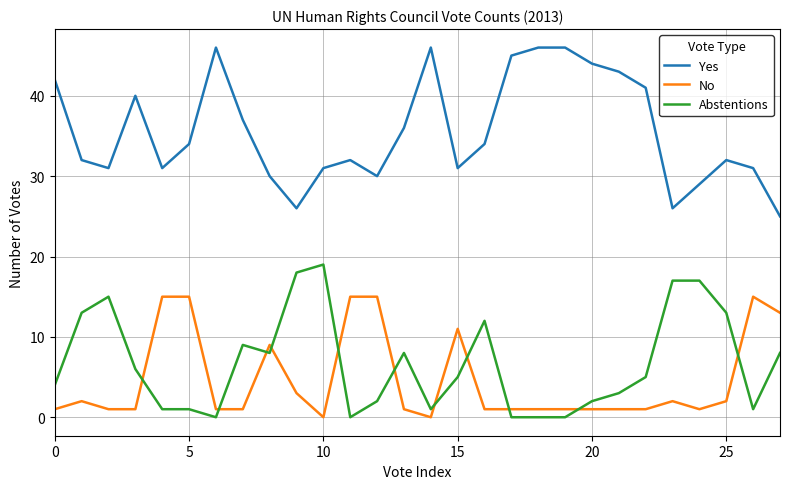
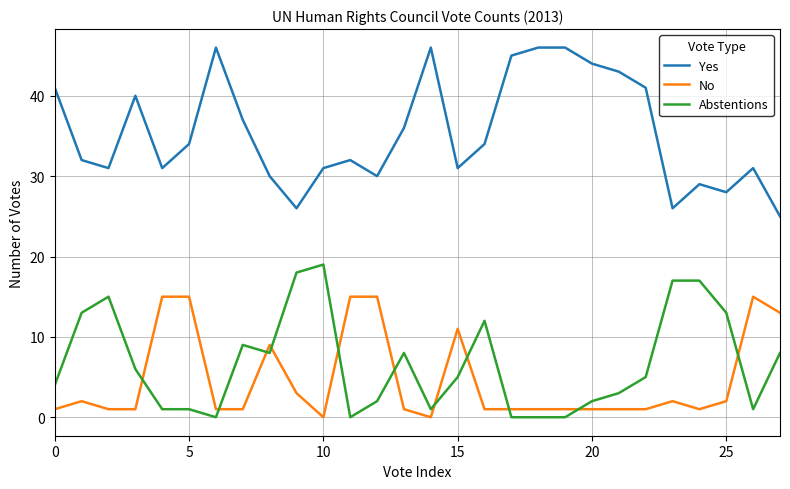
Yes, 0: 42 -> 41
Yes, 25: 32 -> 28
